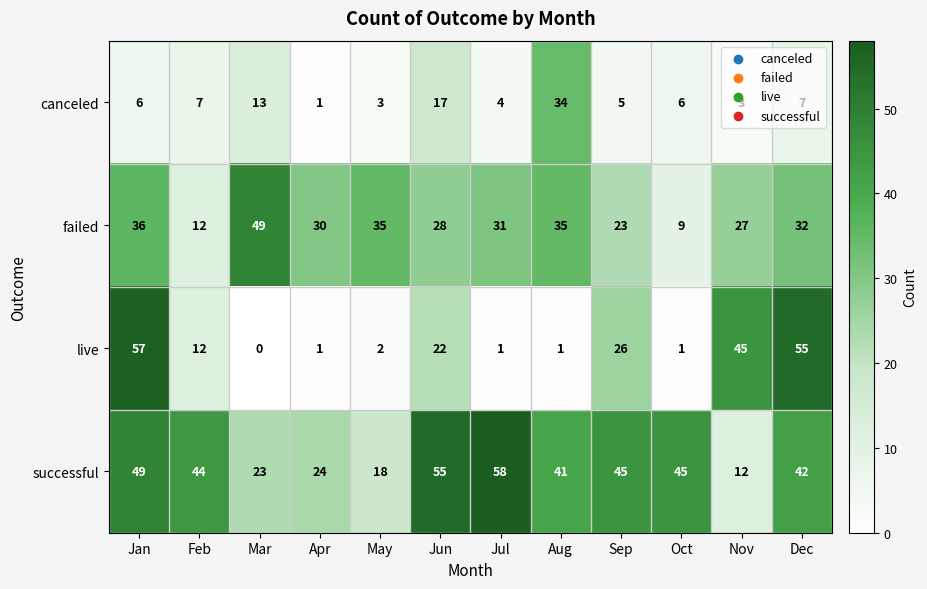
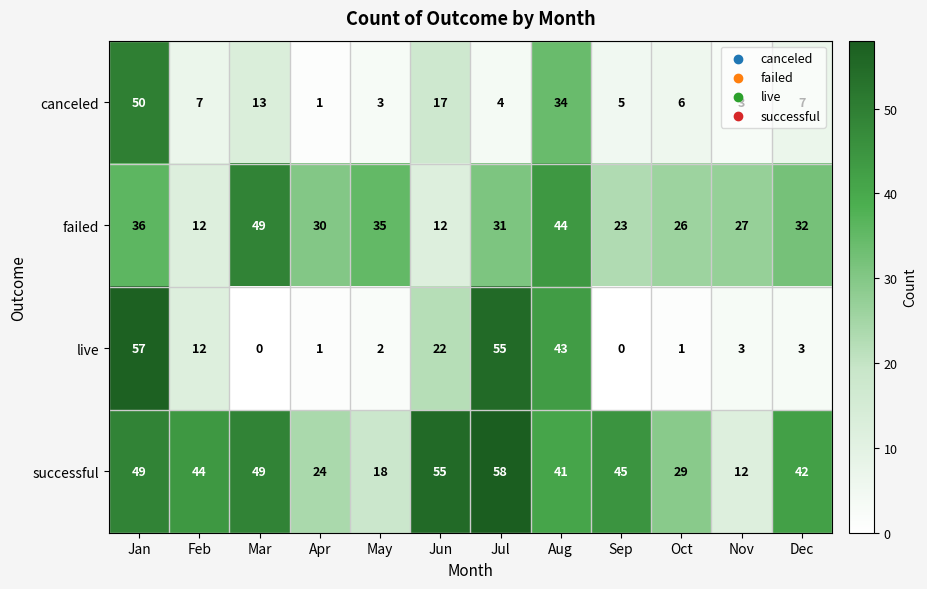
canceled, Jan: 6 -> 50
failed, Jun: 28 -> 12
failed, Aug: 35 -> 44
failed, Oct: 9 -> 26
live, Jul: 1 -> 55
live, Aug: 1 -> 43
live, Sep: 26 -> 0
live, Nov: 45 -> 3
live, Dec: 55 -> 3
successful, Mar: 23 -> 49
successful, Oct: 45 -> 29
